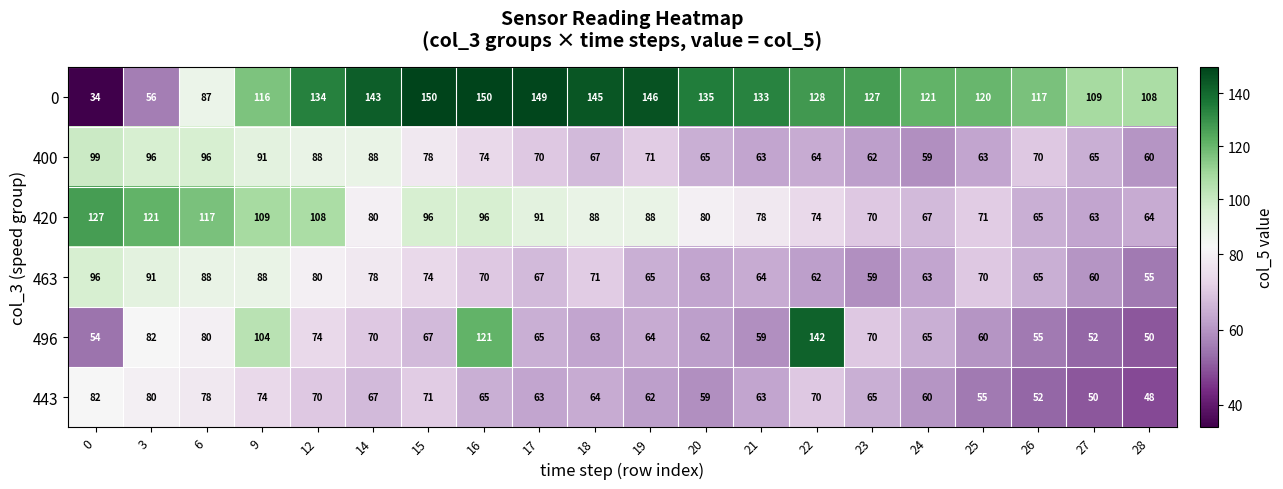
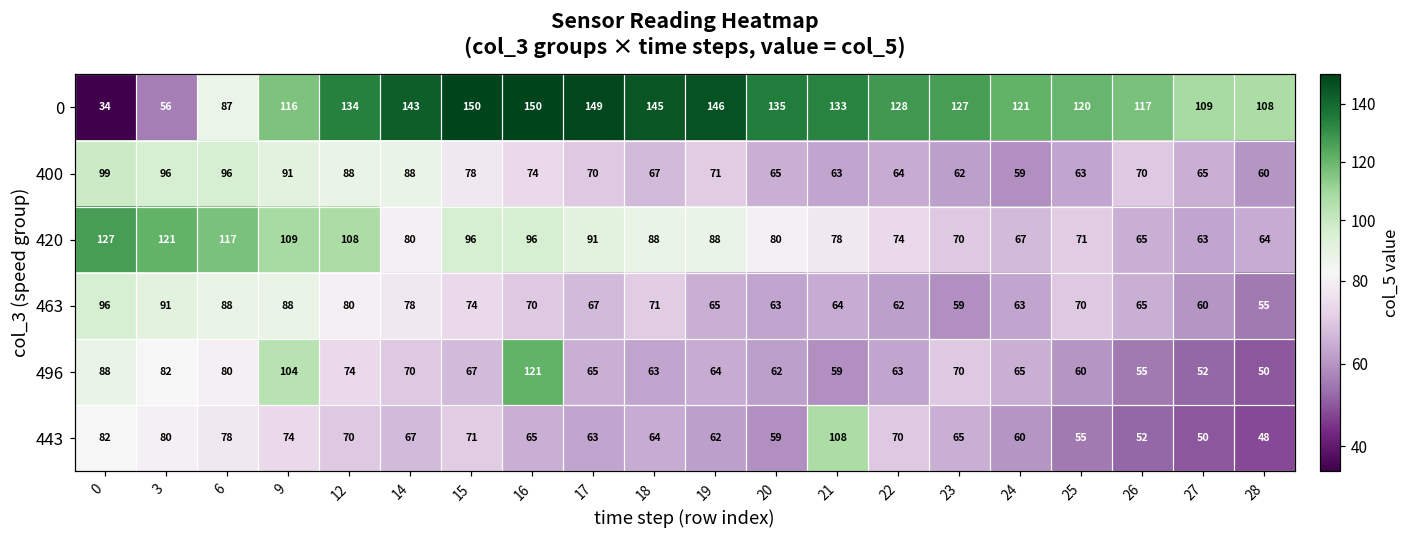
496, 0: 54 -> 88
496, 22: 142 -> 63
443, 21: 63 -> 108
